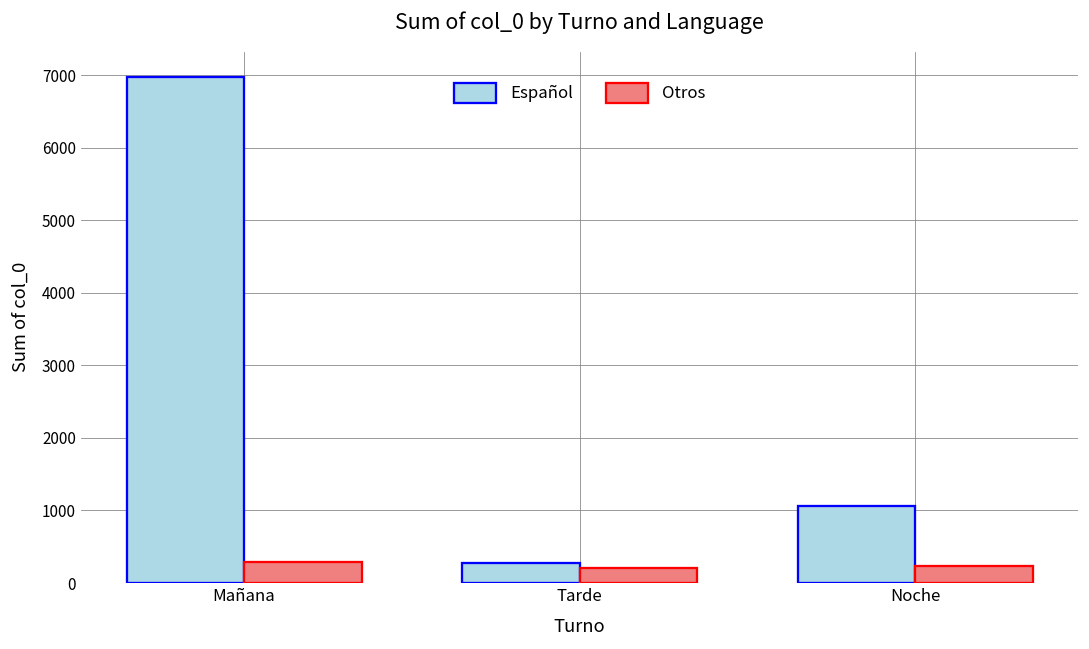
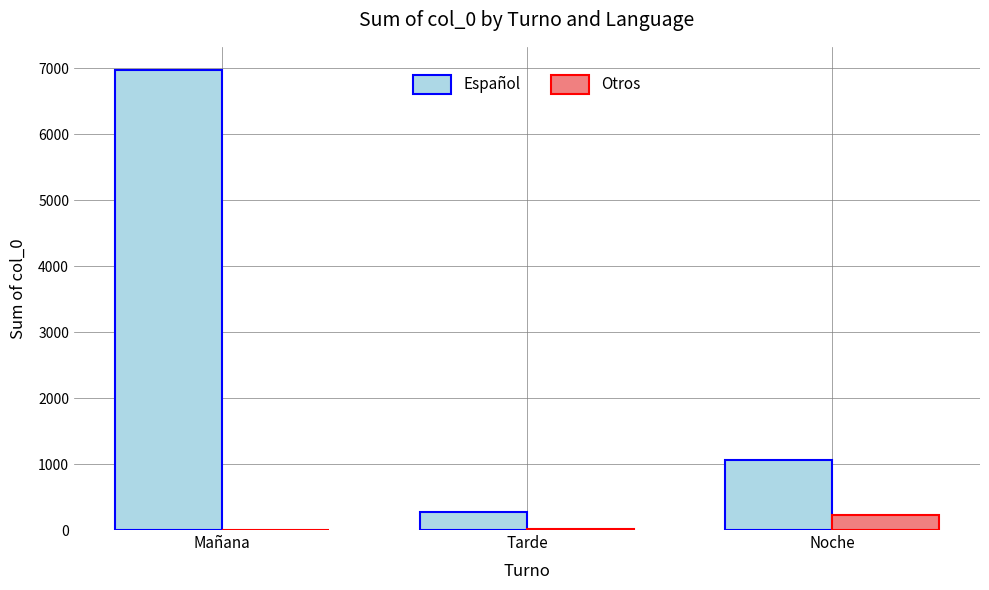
Otros, Mañana: 300 -> 0
Otros, Tarde: 200 -> 0
